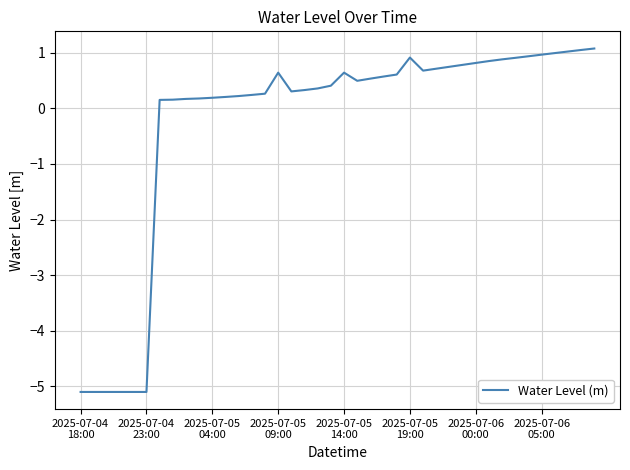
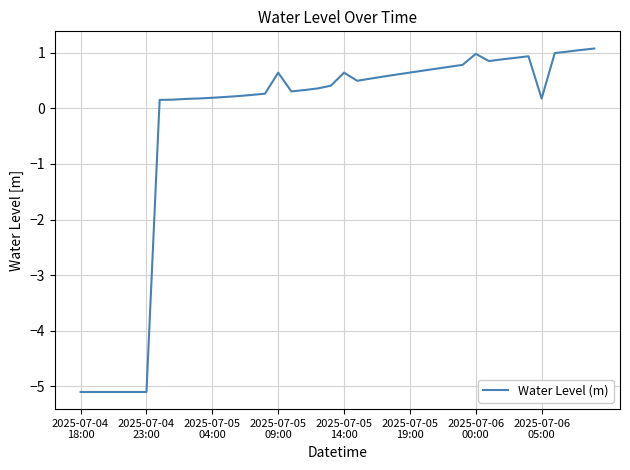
2025-07-05 19:00: 0.9 -> 0.6
2025-07-06 00:00: 0.8 -> 1.0
2025-07-06 05:00: 1.0 -> 0.2
